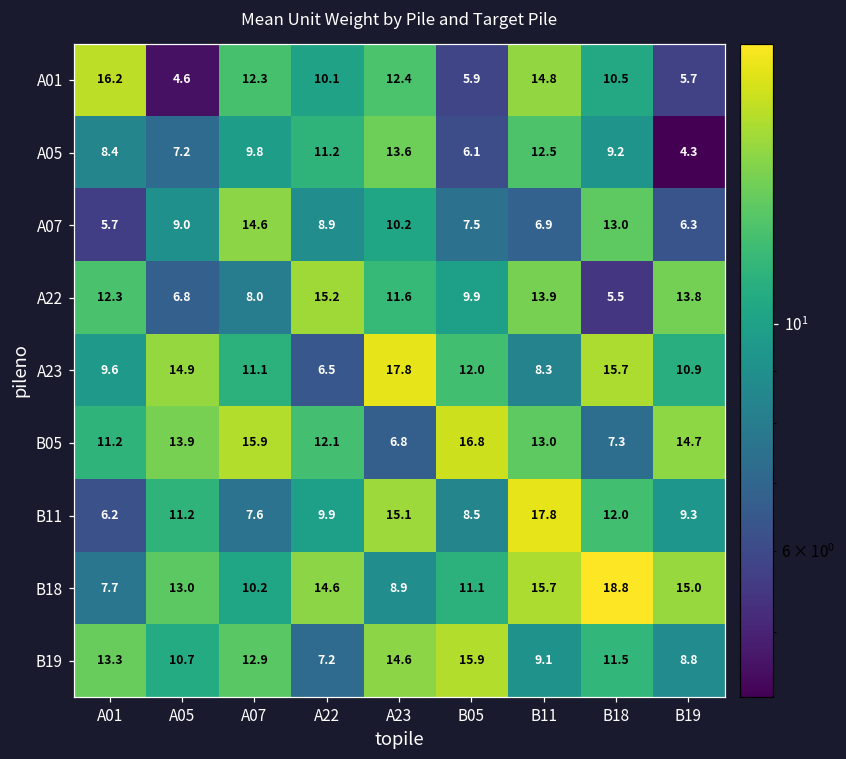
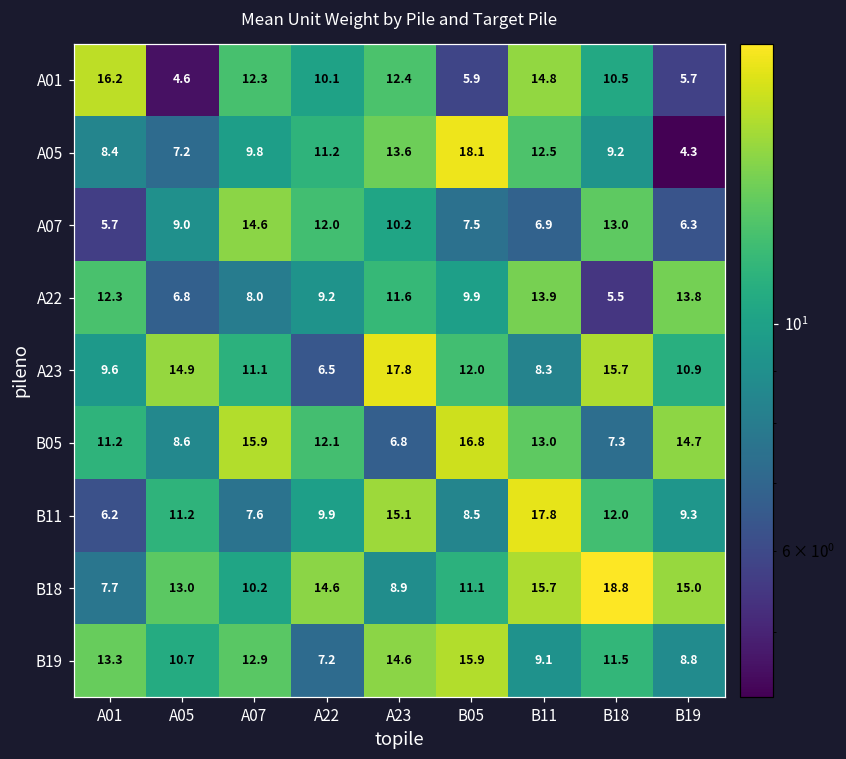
A05, B05: 6.1 -> 18.1
A07, A22: 8.9 -> 12.0
A22, A22: 15.2 -> 9.2
B05, A05: 13.9 -> 8.6
